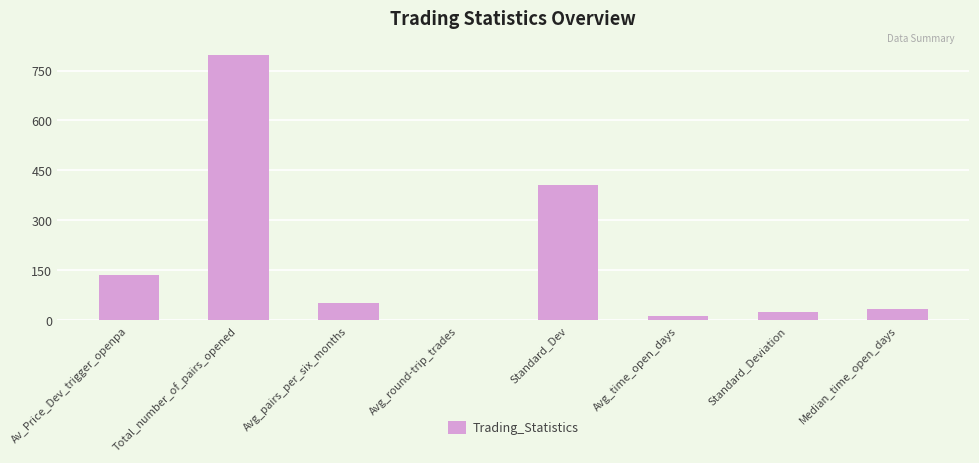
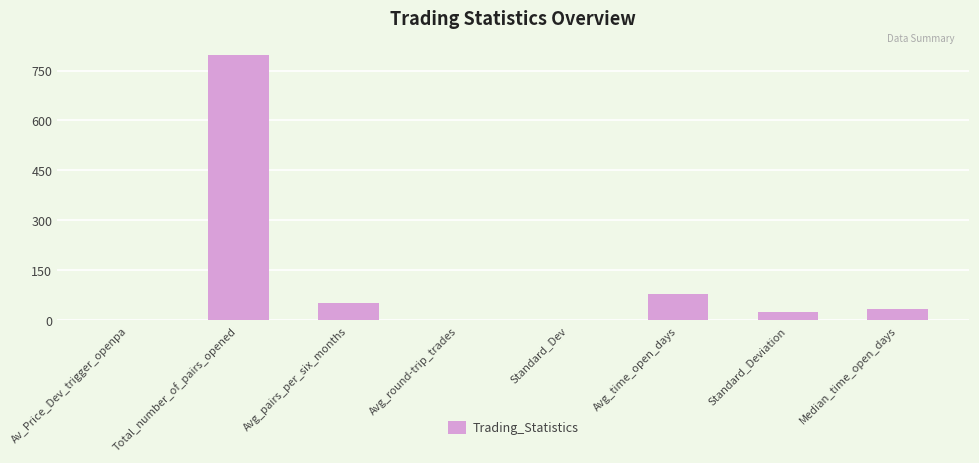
Av_Price_Dev_trigger_openpa: 140 -> 0
Standard_Dev: 410 -> 0
Avg_time_open_days: 10 -> 80
